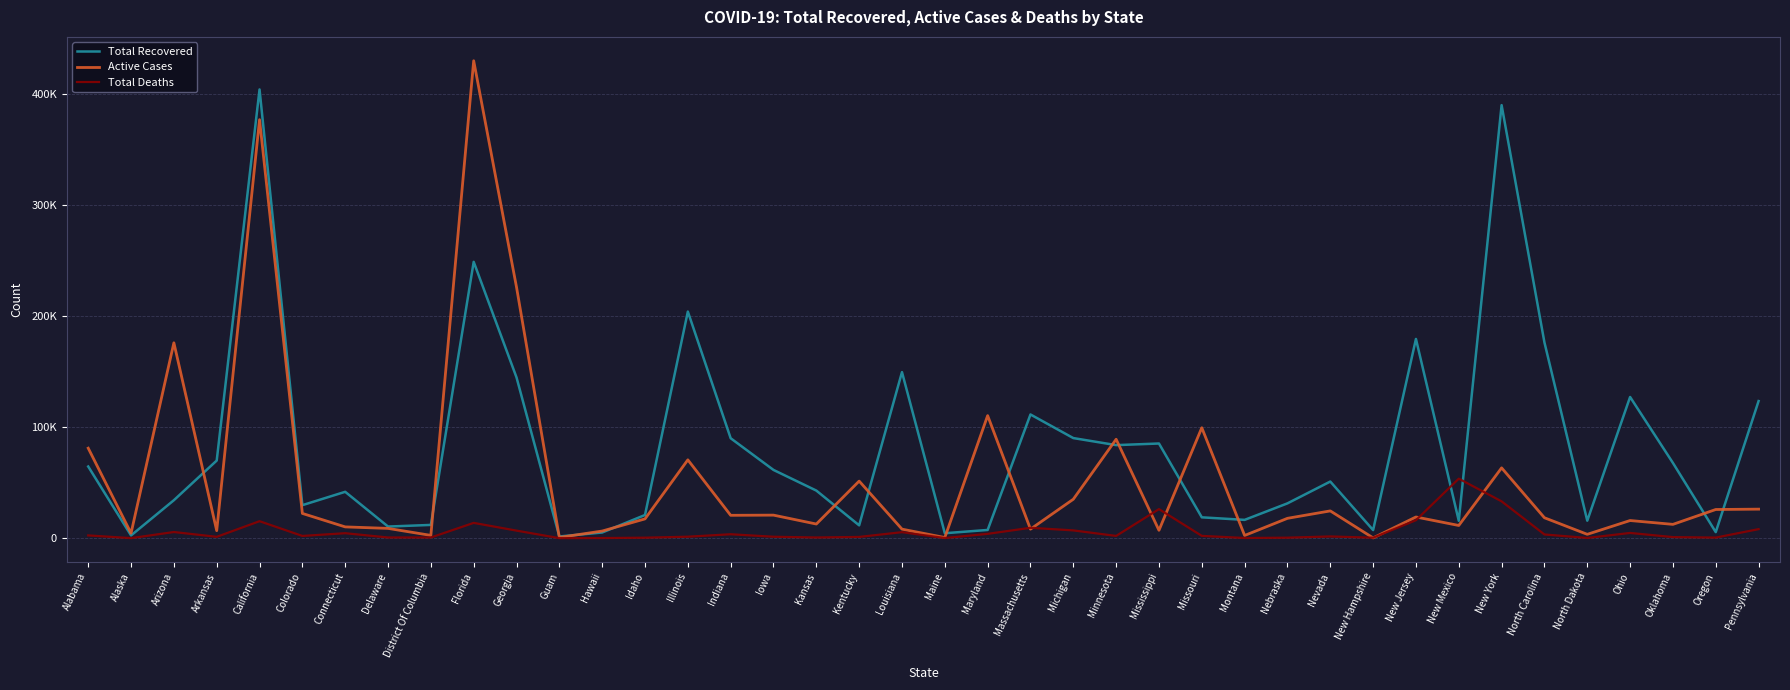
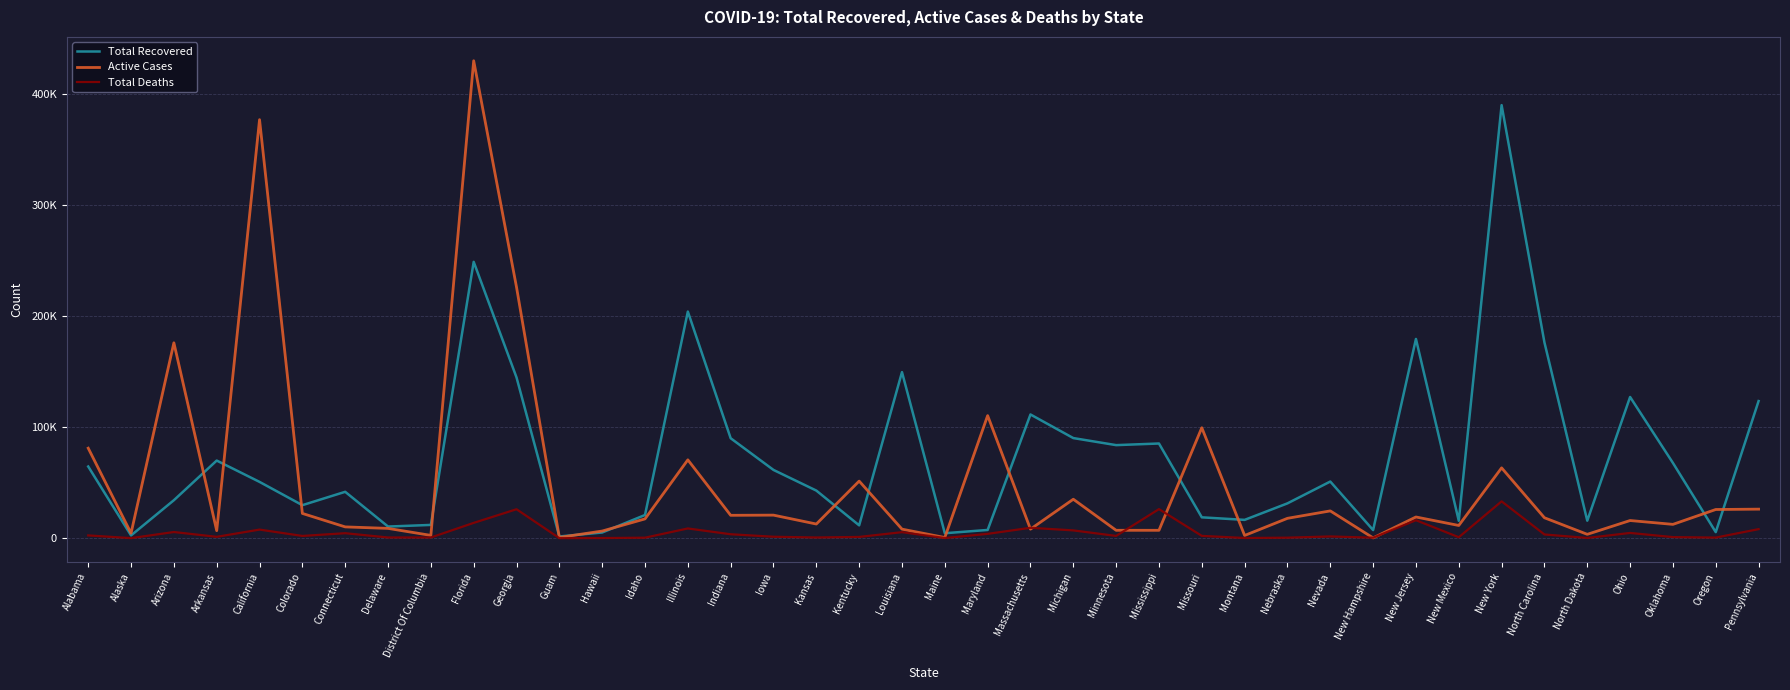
Total Recovered, California: 404000 -> 51000
Total Deaths, California: 15000 -> 8000
Total Deaths, Georgia: 7000 -> 26000
Total Deaths, Illinois: 1000 -> 9000
Active Cases, Minnesota: 89000 -> 7000
Total Deaths, New Mexico: 54000 -> 1000
